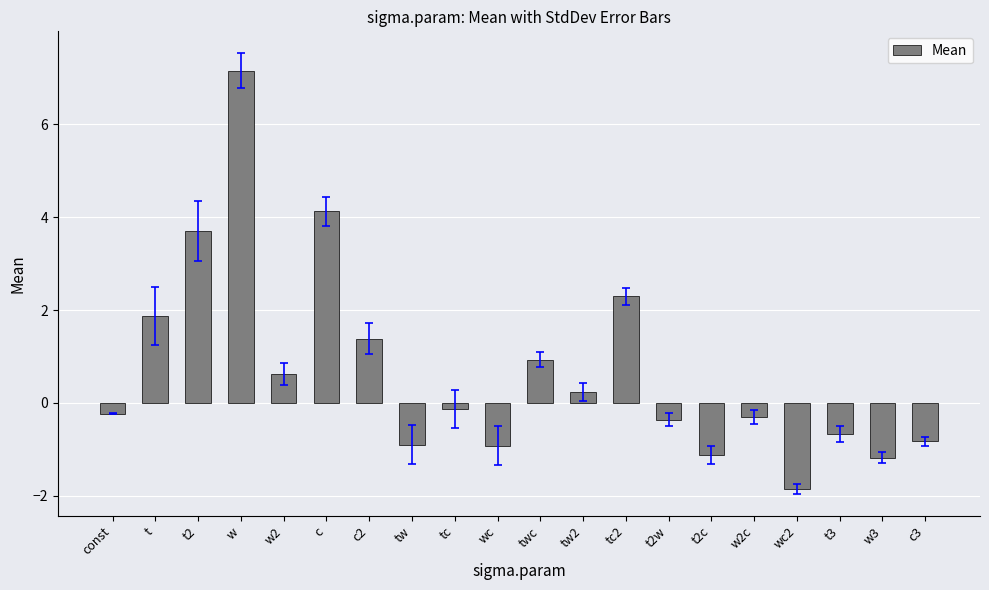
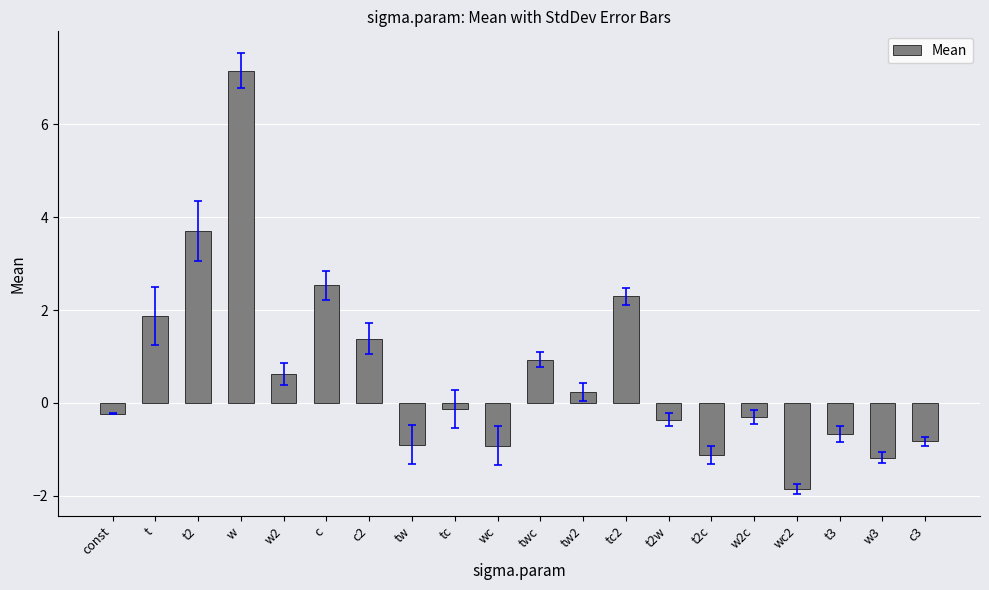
Mean, c: 4.1 -> 2.5
